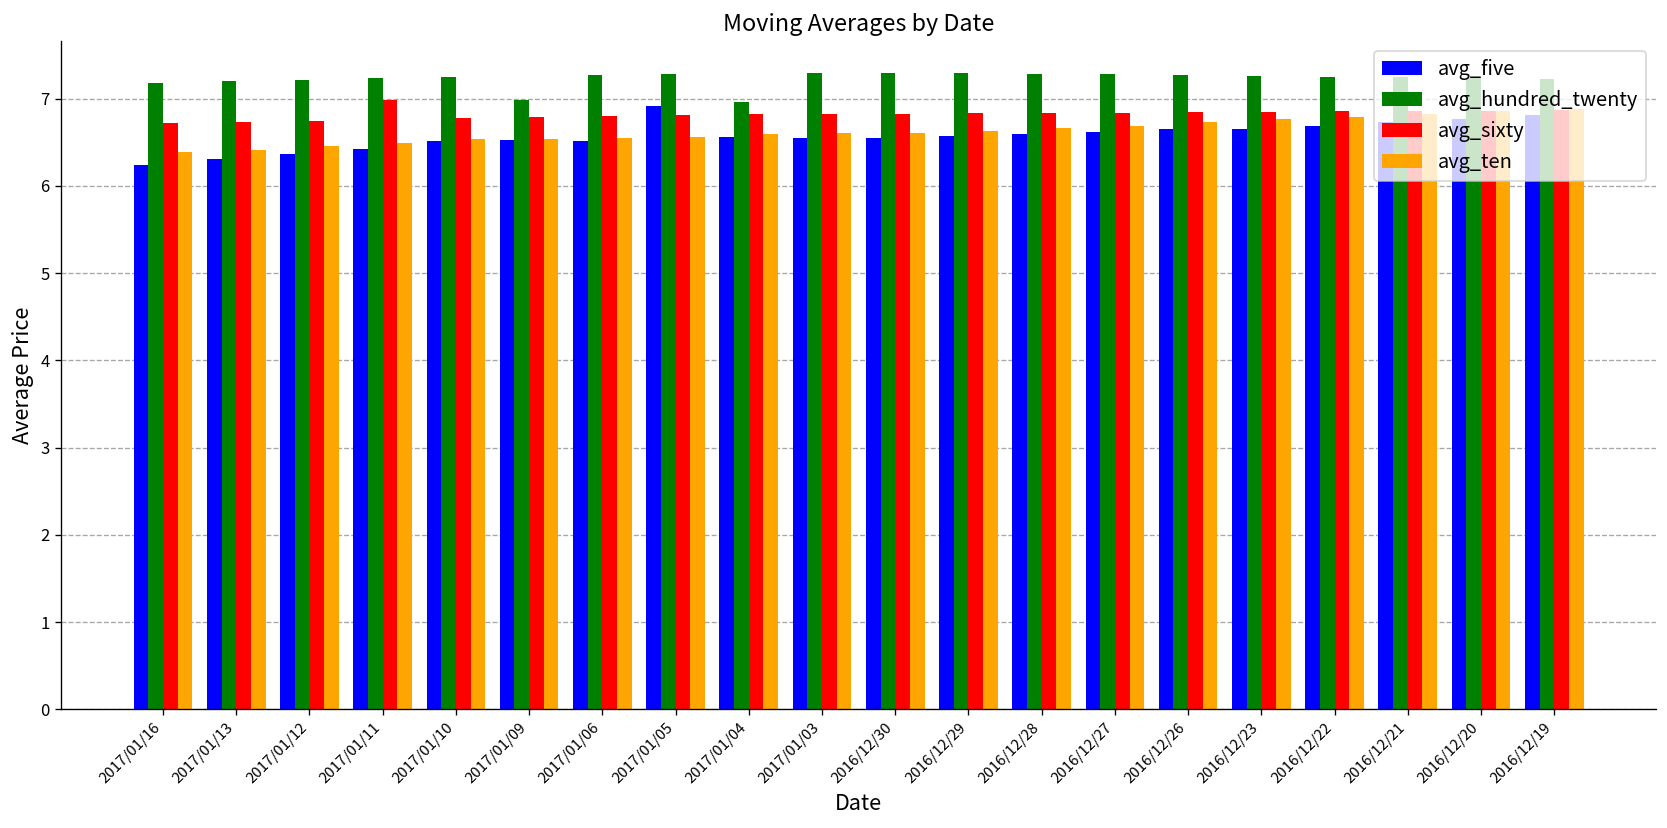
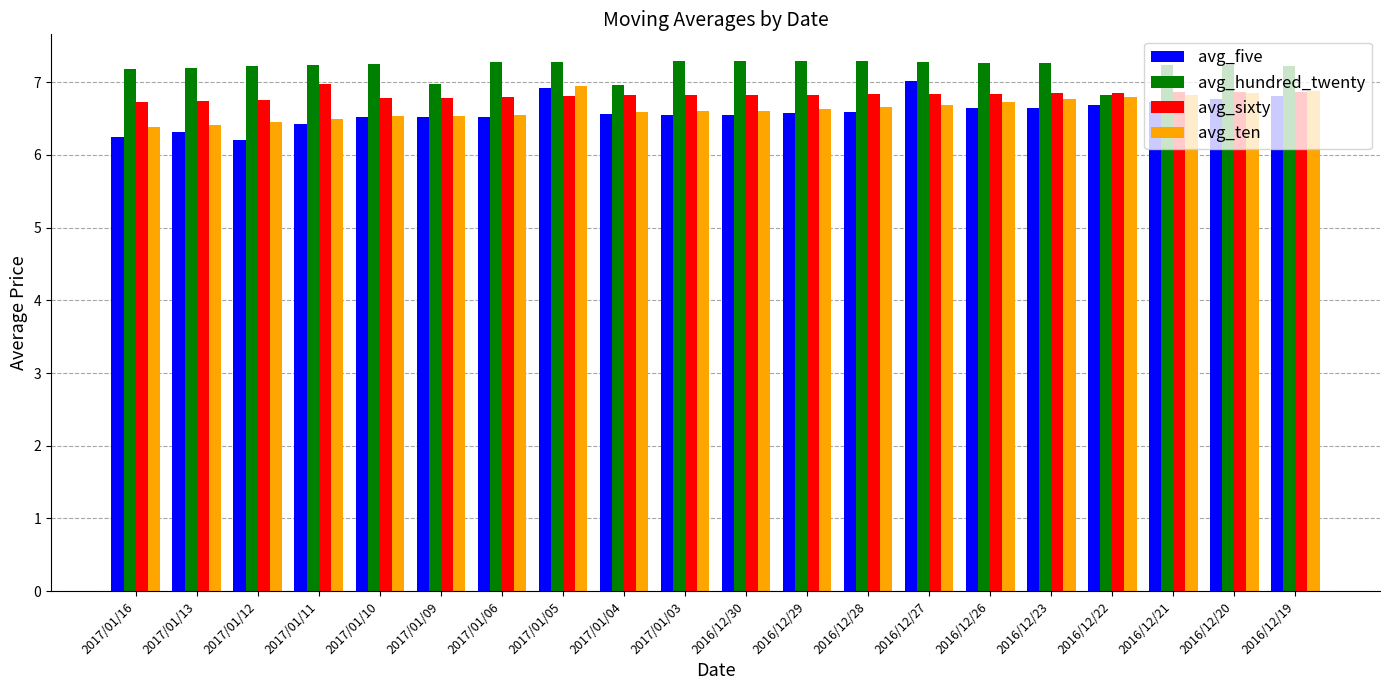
avg_five, 2017/01/12: 6.4 -> 6.2
avg_ten, 2017/01/05: 6.6 -> 7.0
avg_five, 2016/12/27: 6.6 -> 7.0
avg_hundred_twenty, 2016/12/22: 7.3 -> 6.8
